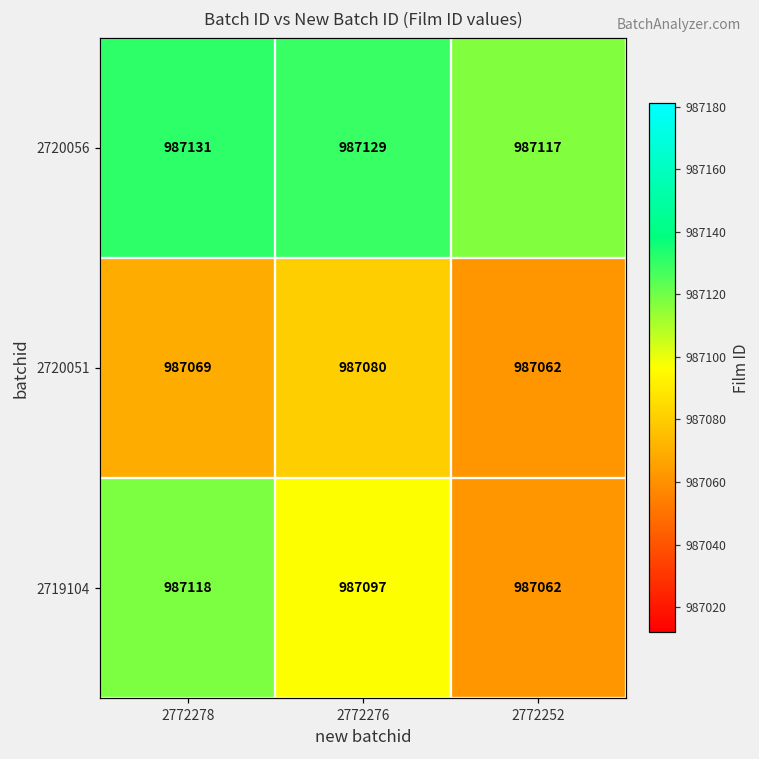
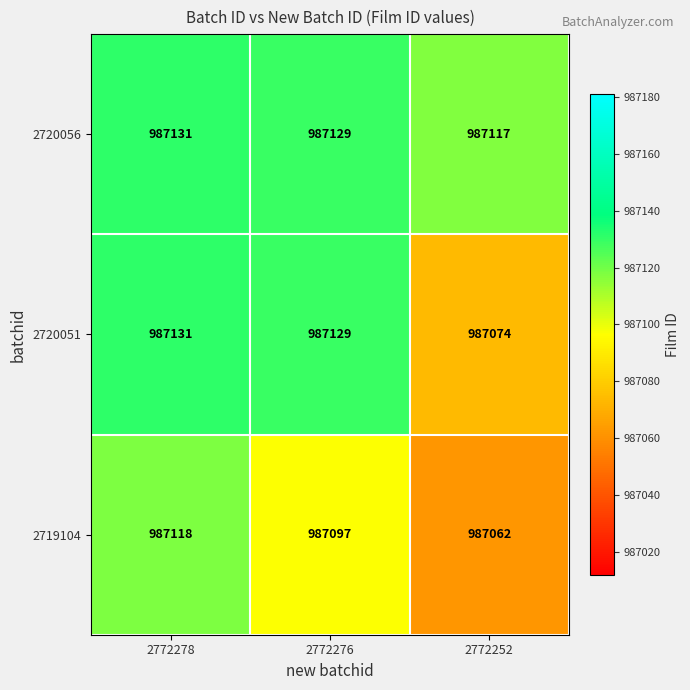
2720051, 2772278: 987069 -> 987131
2720051, 2772276: 987080 -> 987129
2720051, 2772252: 987062 -> 987074
